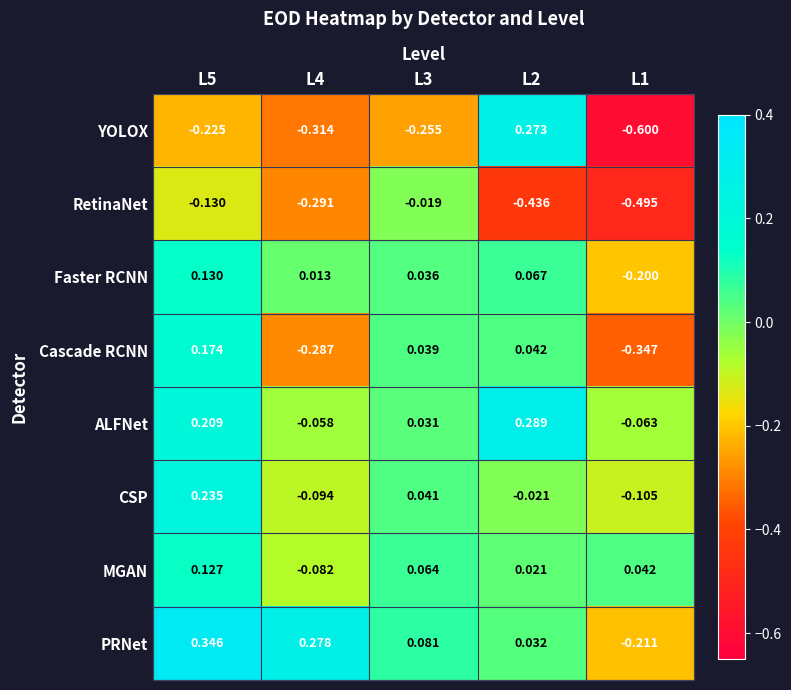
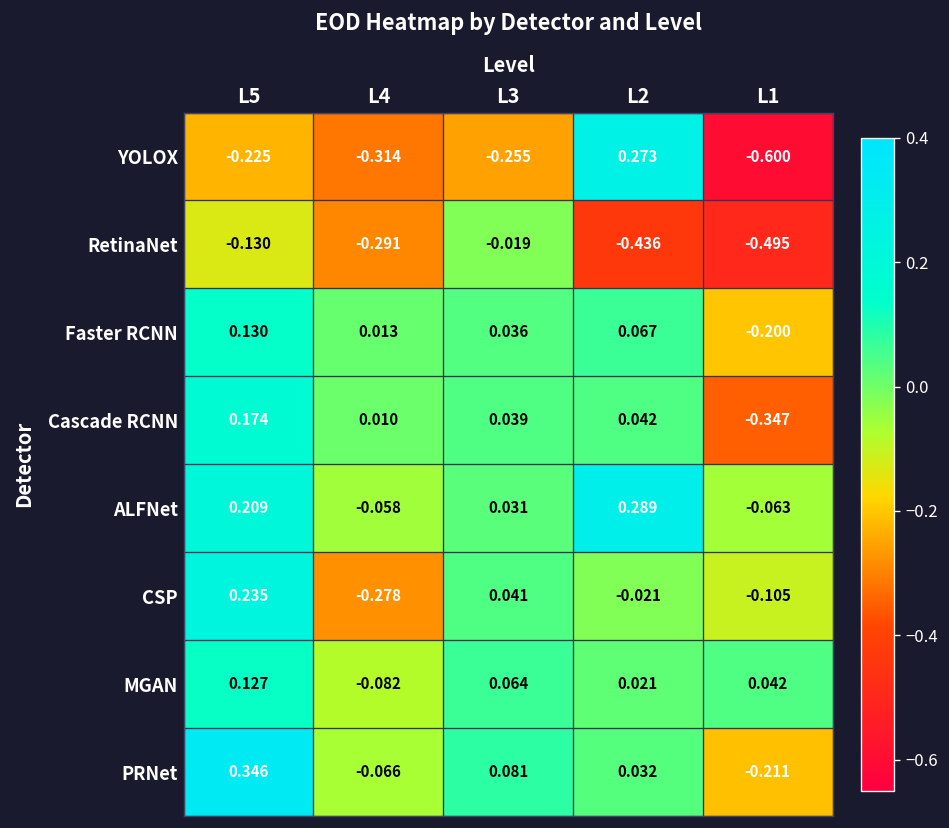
Cascade RCNN, L4: -0.287 -> 0.010
CSP, L4: -0.094 -> -0.278
PRNet, L4: 0.278 -> -0.066
